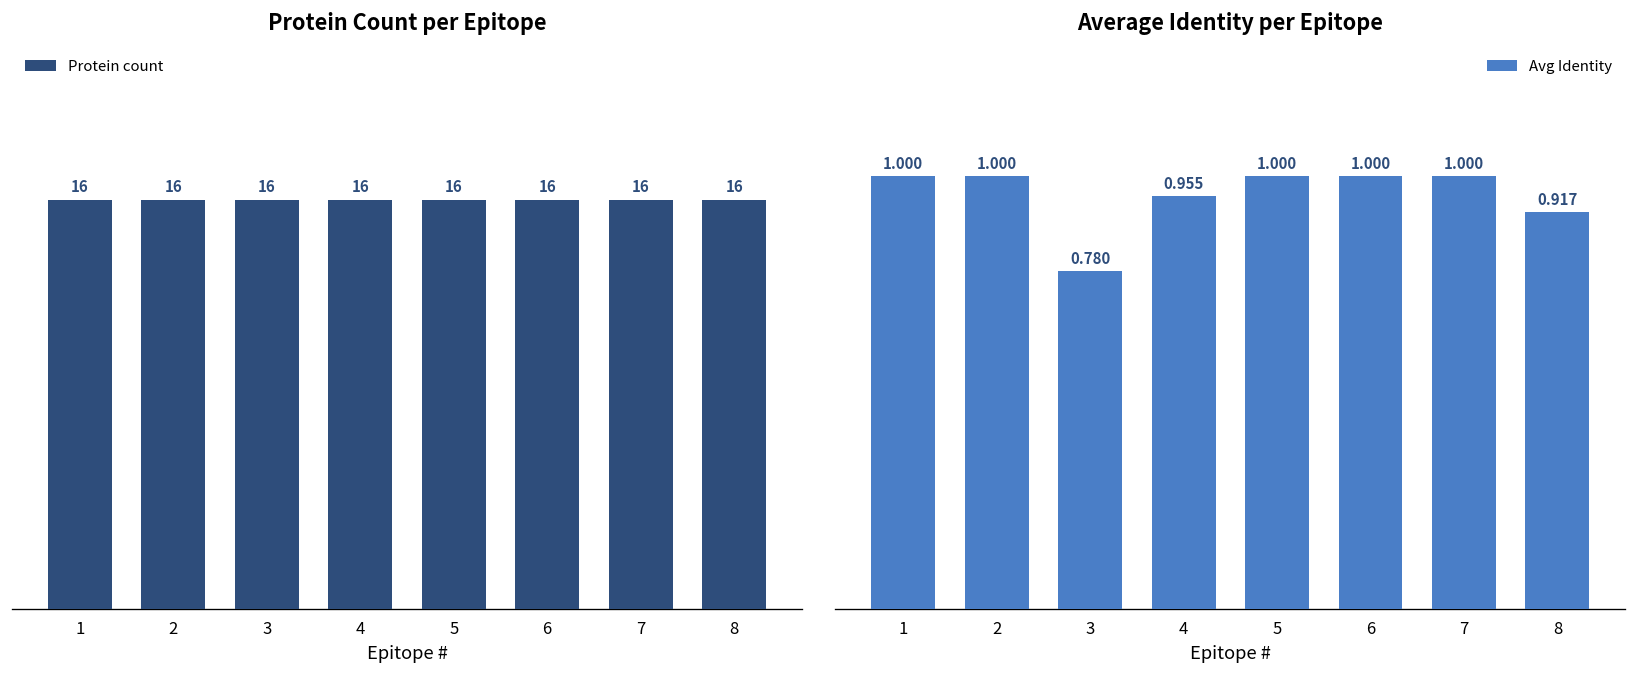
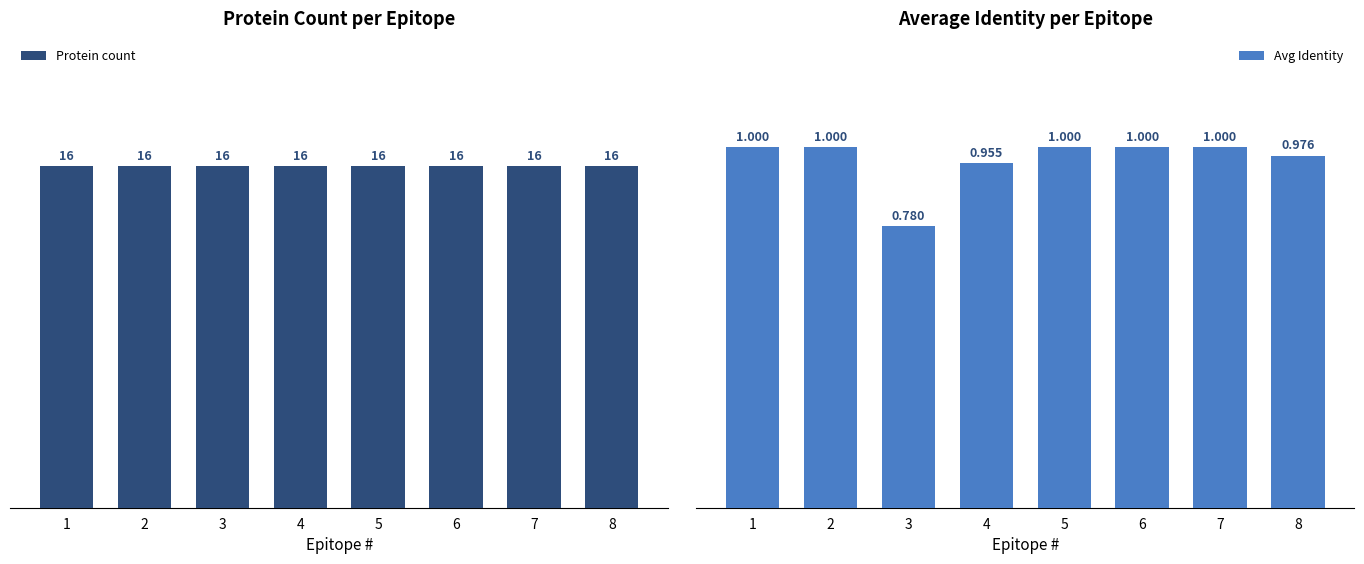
Average Identity per Epitope, 8: 0.917 -> 0.976
